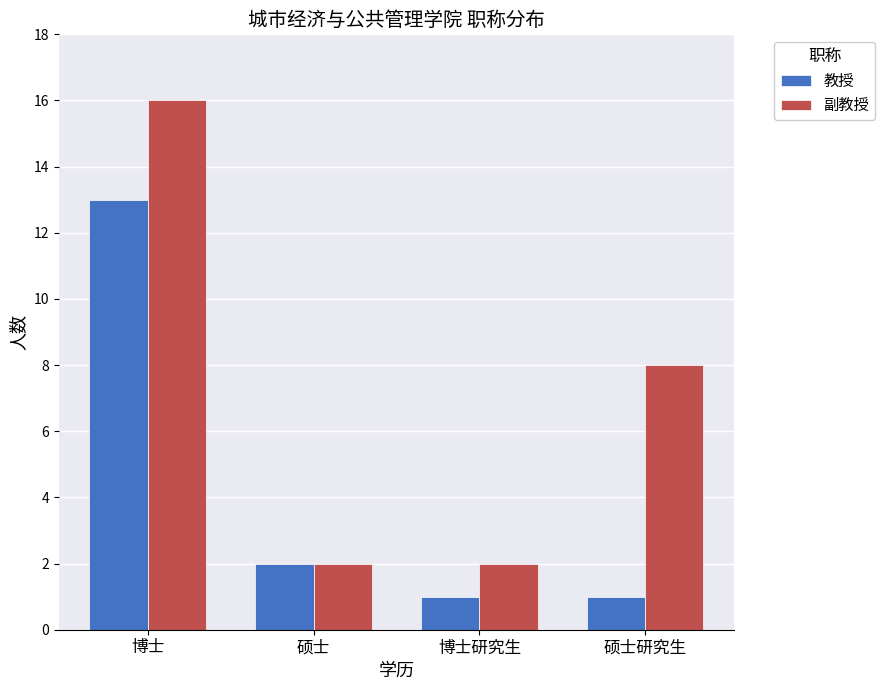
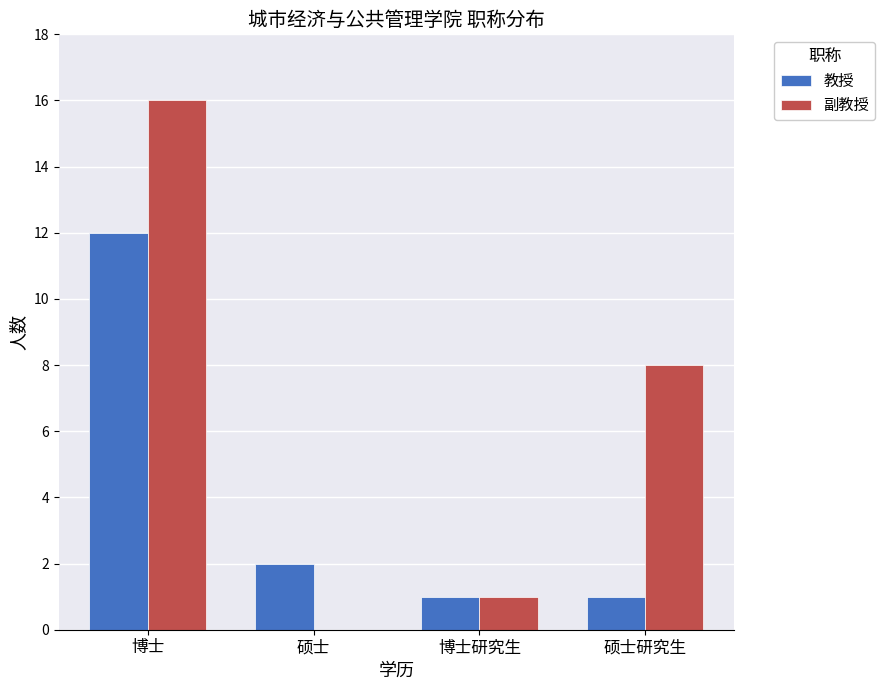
教授, 博士: 13 -> 12
副教授, 硕士: 2 -> 0
副教授, 博士研究生: 2 -> 1
